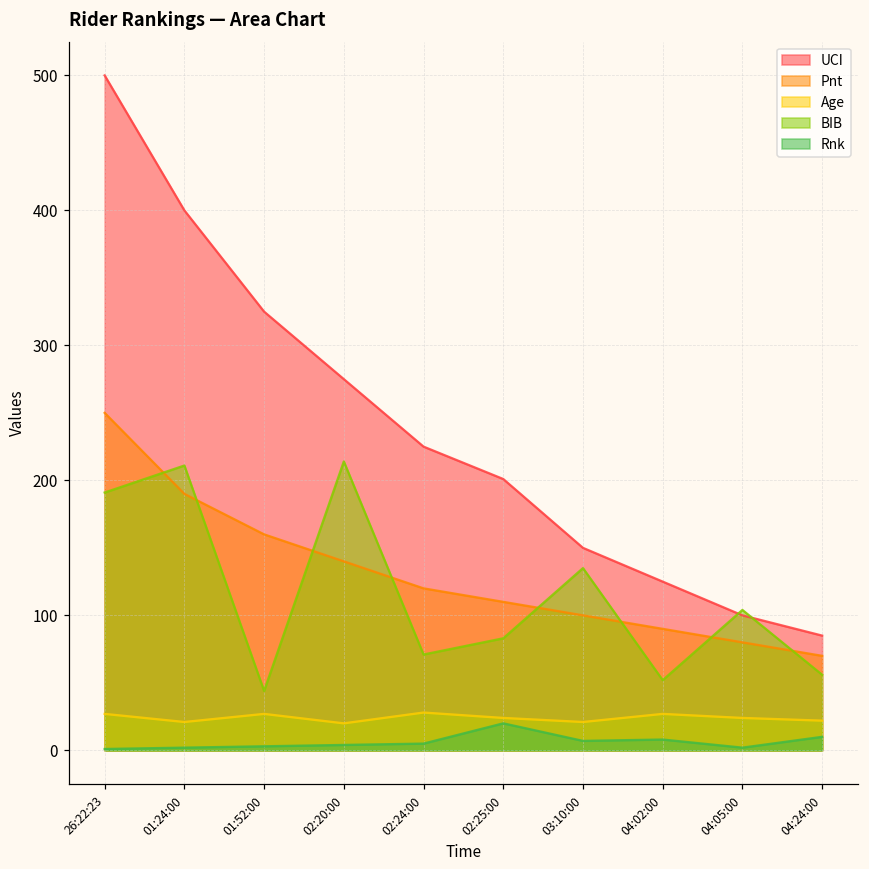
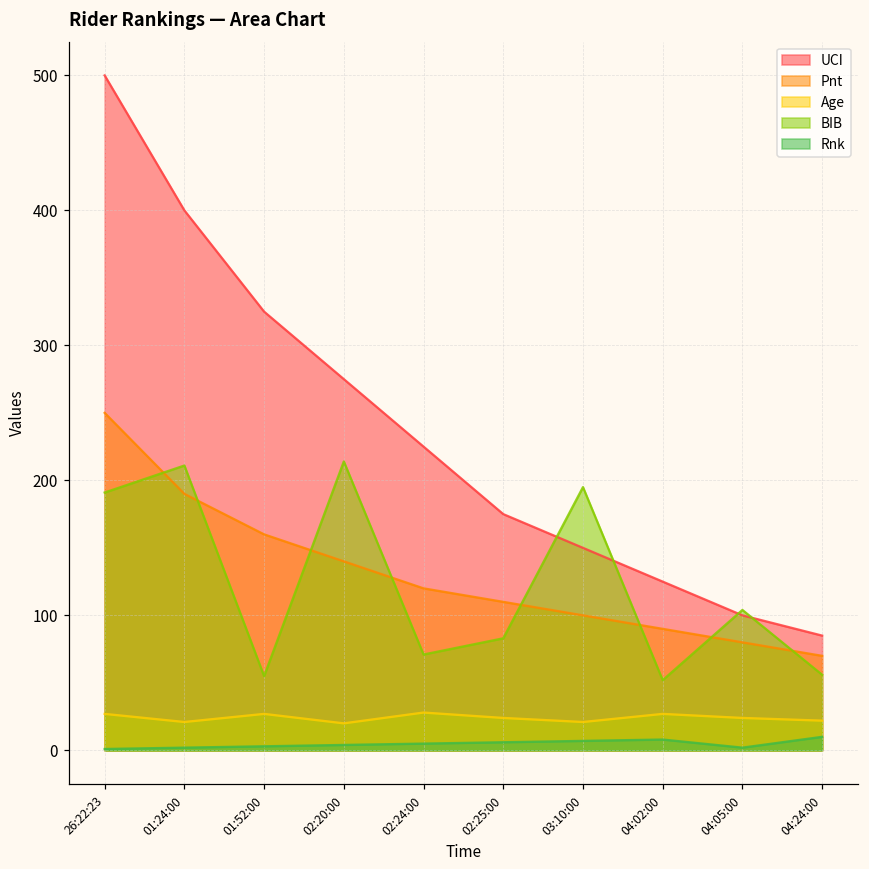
BIB, 01:52:00: 44 -> 55
UCI, 02:25:00: 201 -> 175
Rnk, 02:25:00: 20 -> 6
BIB, 03:10:00: 135 -> 195
